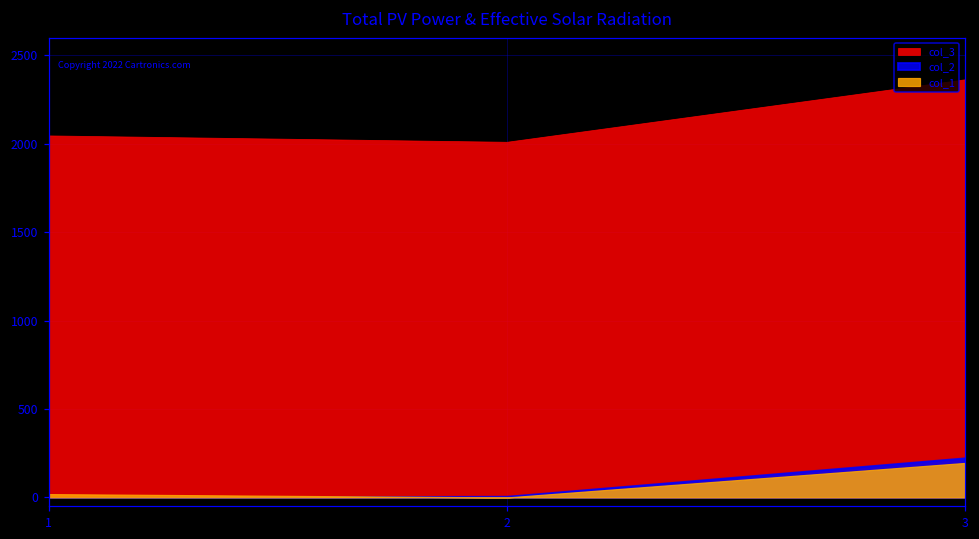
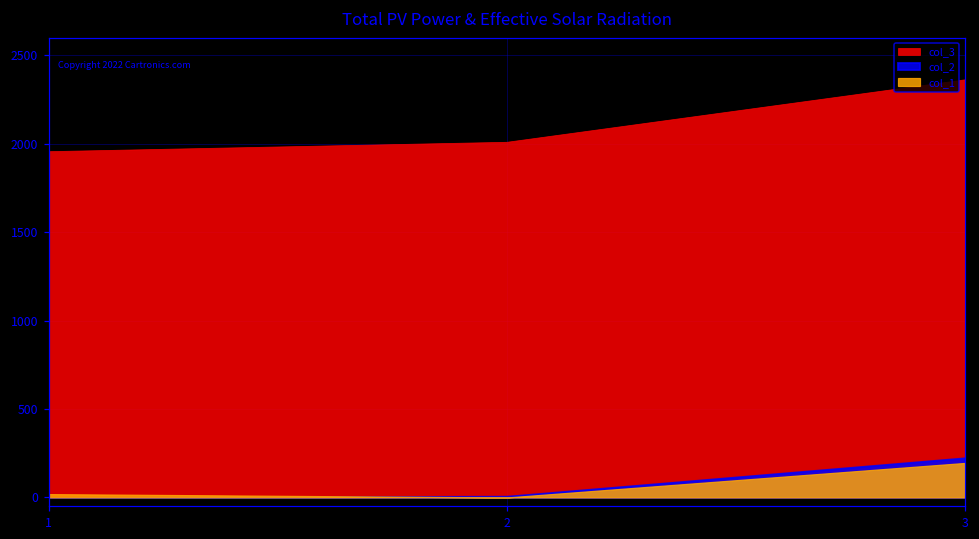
col_3, 1: 2050 -> 1960
